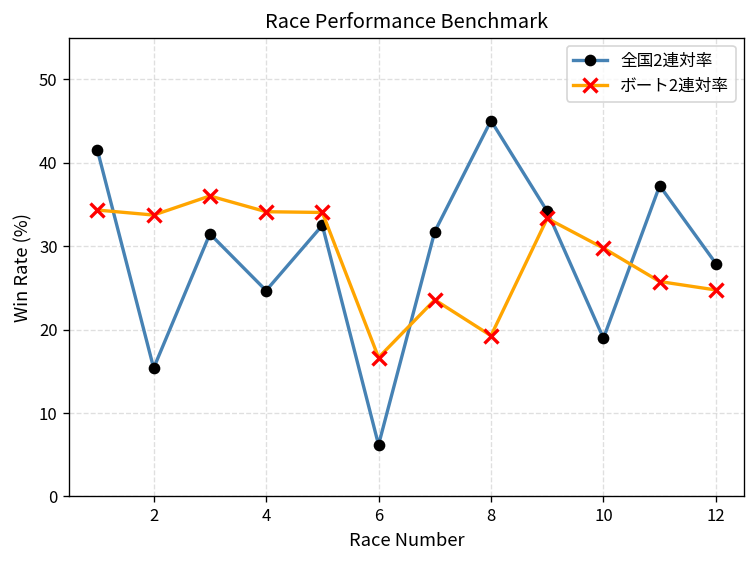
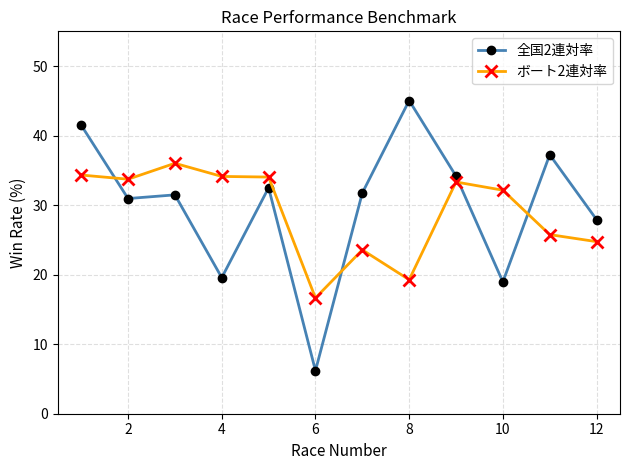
全国2連対率, 2: 15 -> 31
全国2連対率, 4: 25 -> 20
ボート2連対率, 10: 30 -> 32
